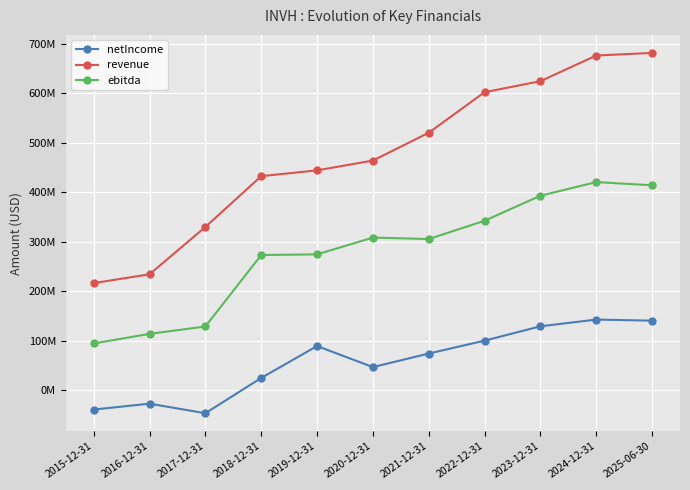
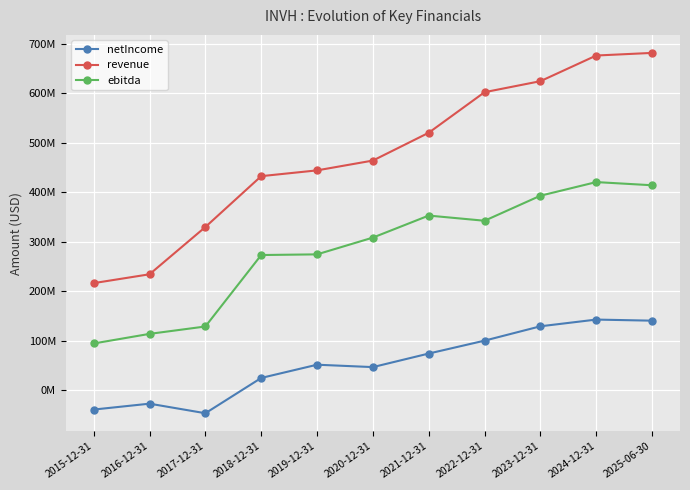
netIncome, 2019-12-31: 90000000 -> 50000000
ebitda, 2021-12-31: 310000000 -> 350000000
